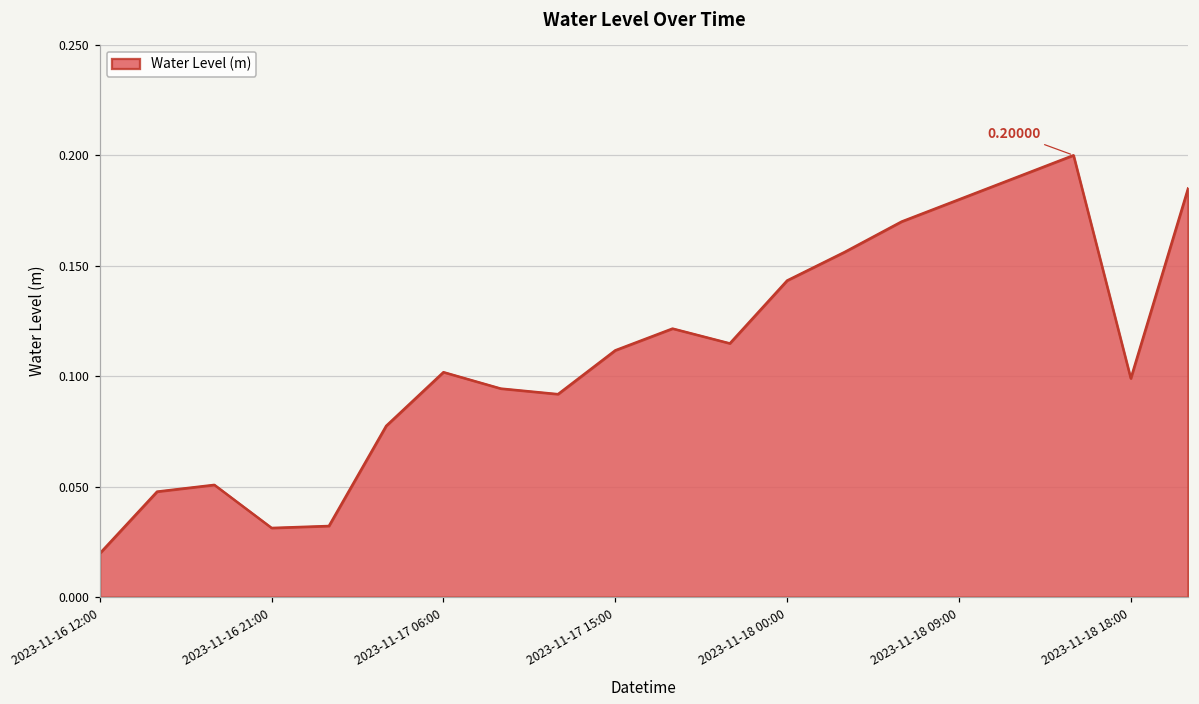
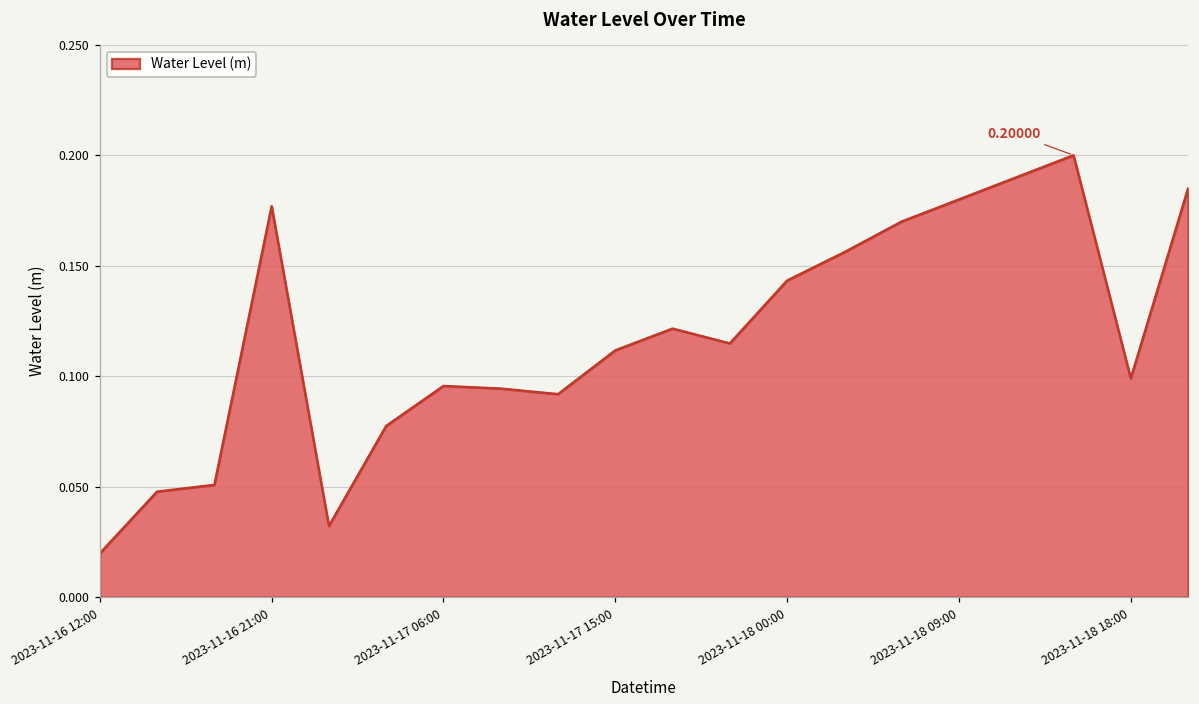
2023-11-16 21:00: 0.031 -> 0.177
2023-11-17 06:00: 0.102 -> 0.096
